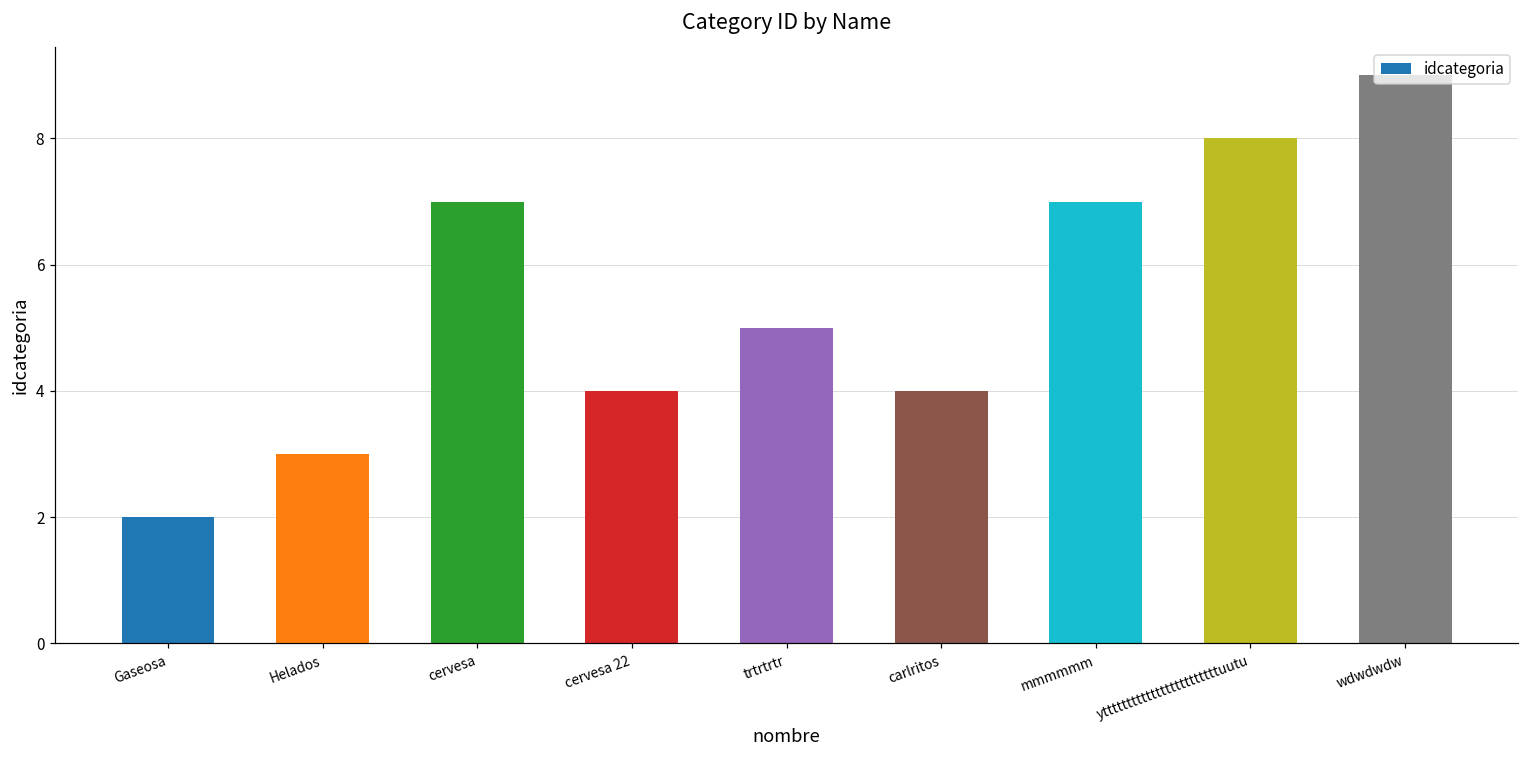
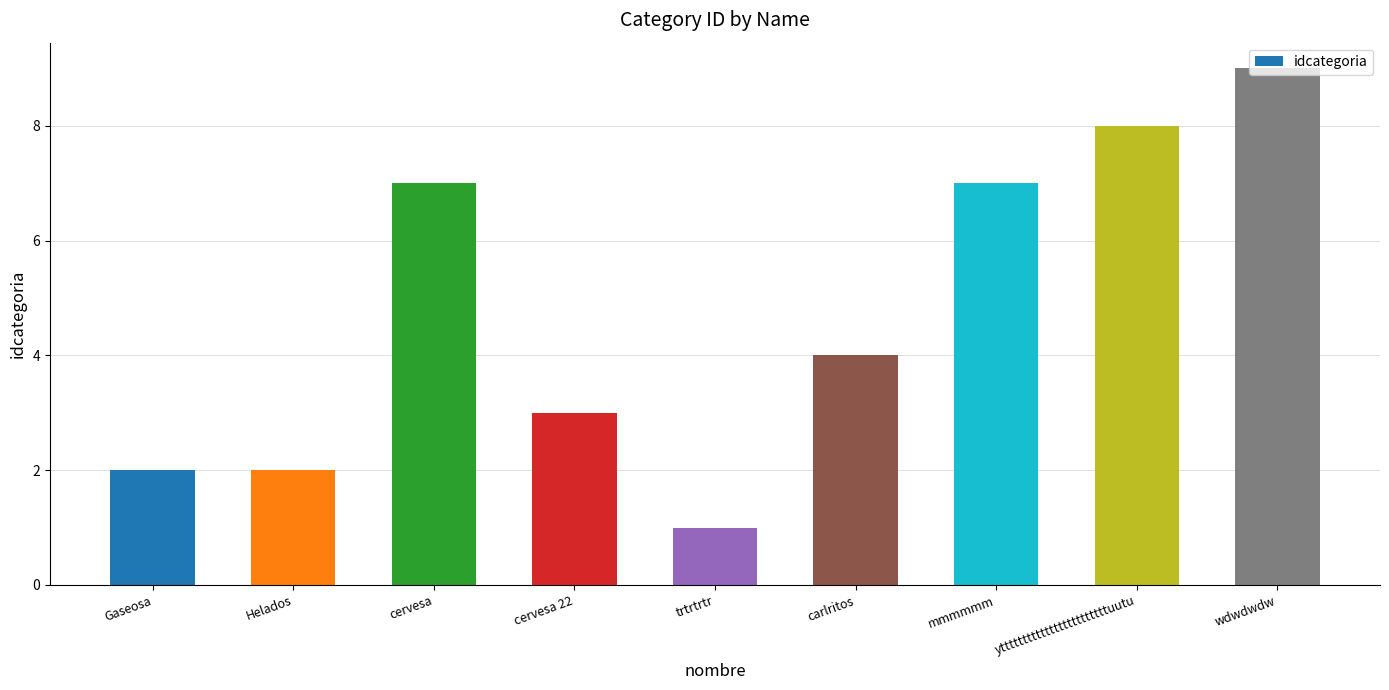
Helados: 3 -> 2
cervesa 22: 4 -> 3
trtrtrtr: 5 -> 1
